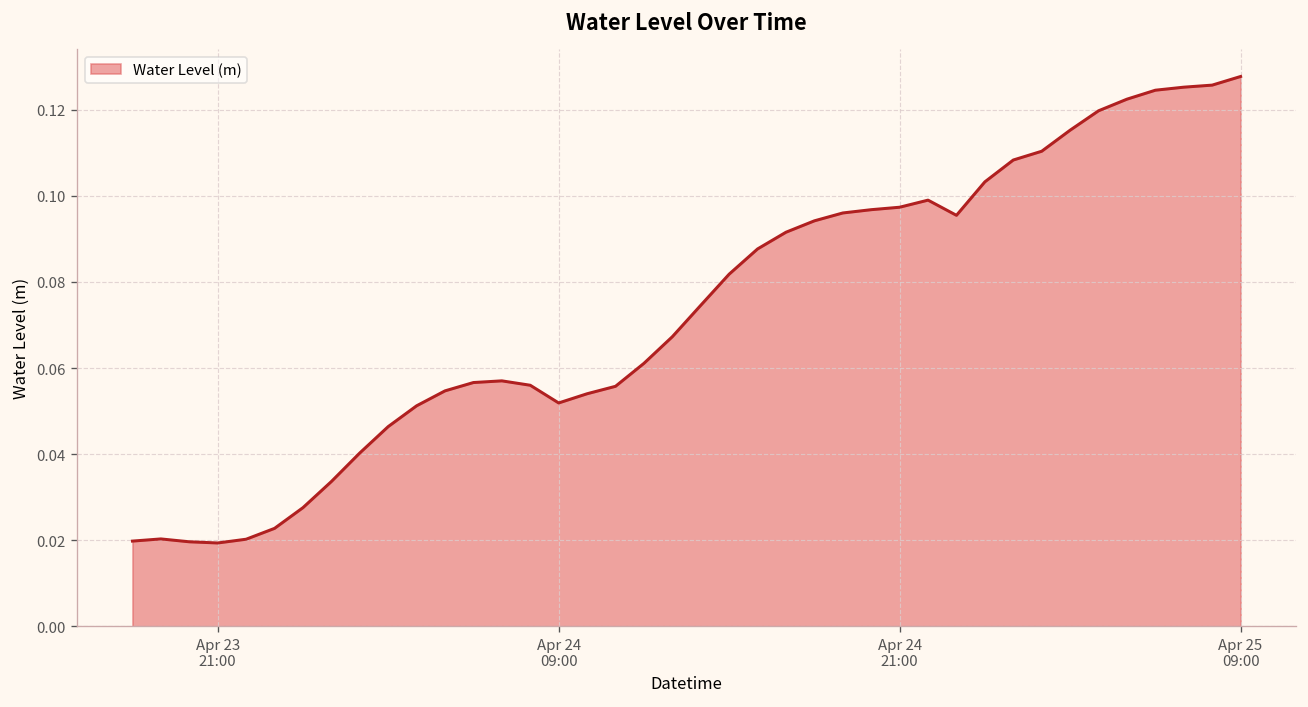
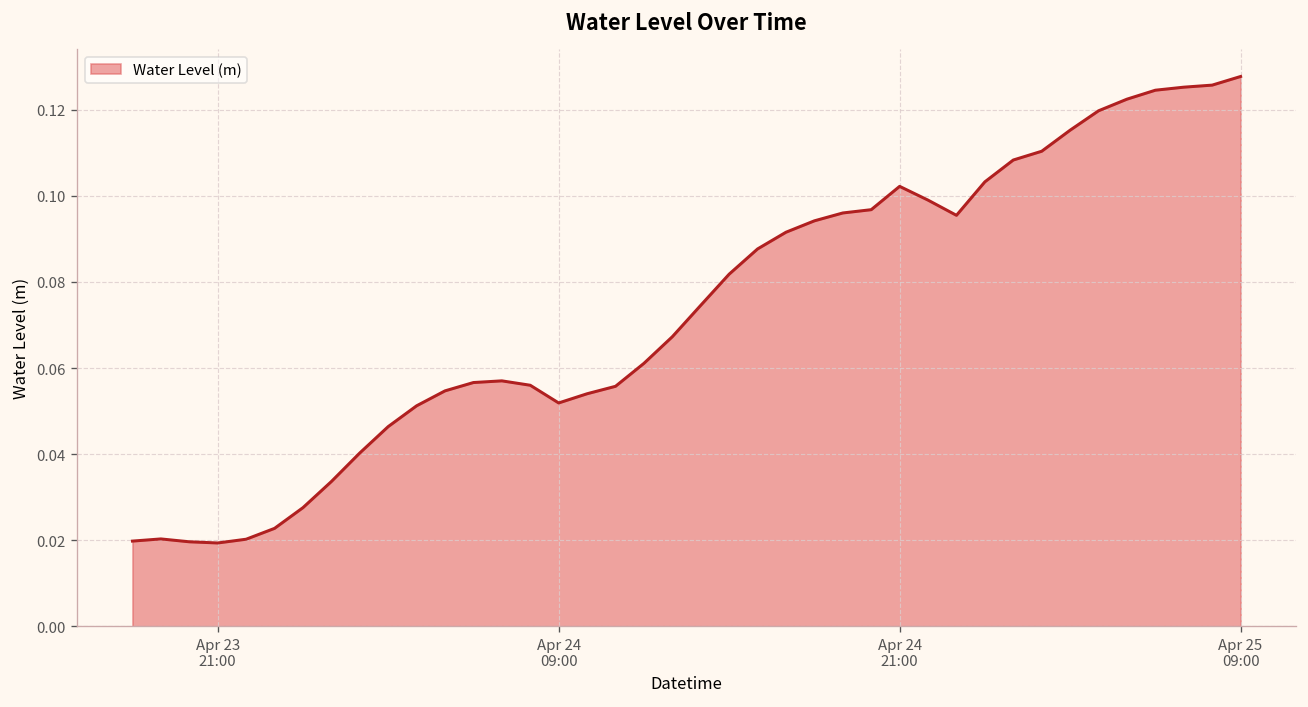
Apr 24 21:00: 0.097 -> 0.102
